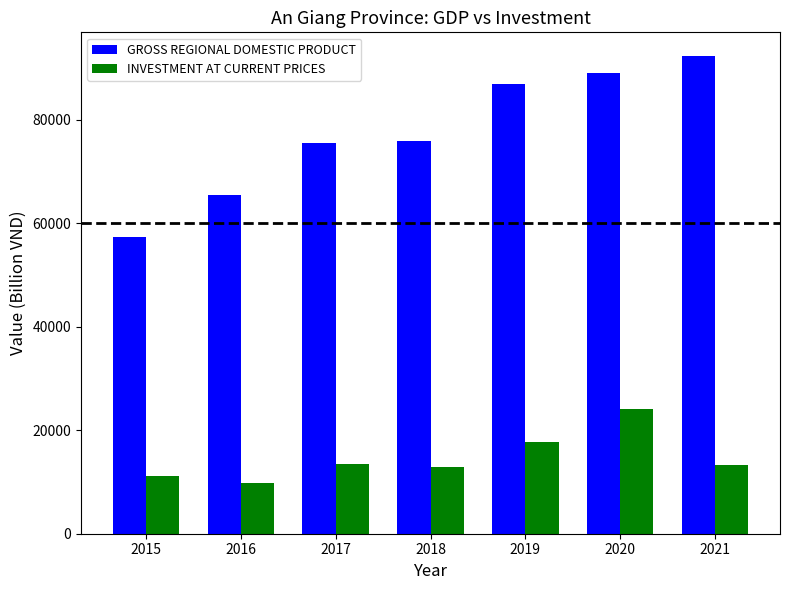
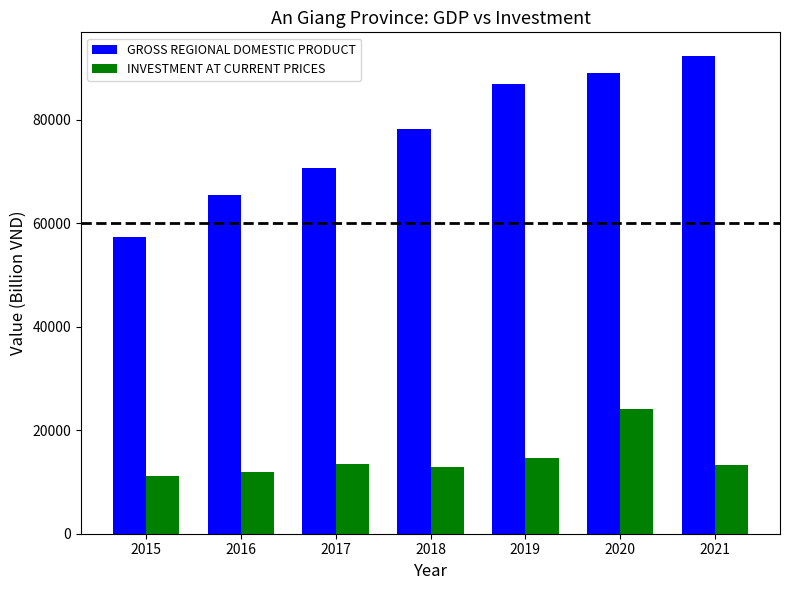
INVESTMENT AT CURRENT PRICES, 2016: 10000 -> 12000
GROSS REGIONAL DOMESTIC PRODUCT, 2017: 76000 -> 71000
GROSS REGIONAL DOMESTIC PRODUCT, 2018: 76000 -> 78000
INVESTMENT AT CURRENT PRICES, 2019: 18000 -> 15000
